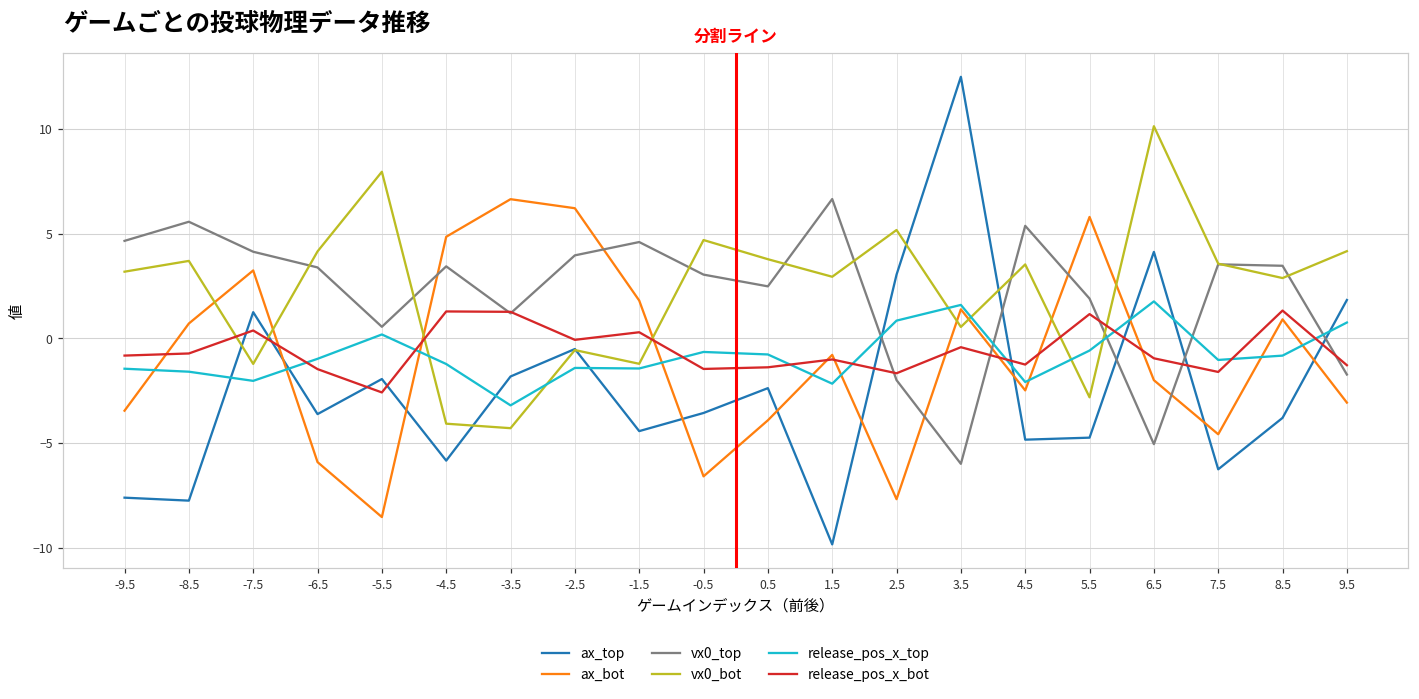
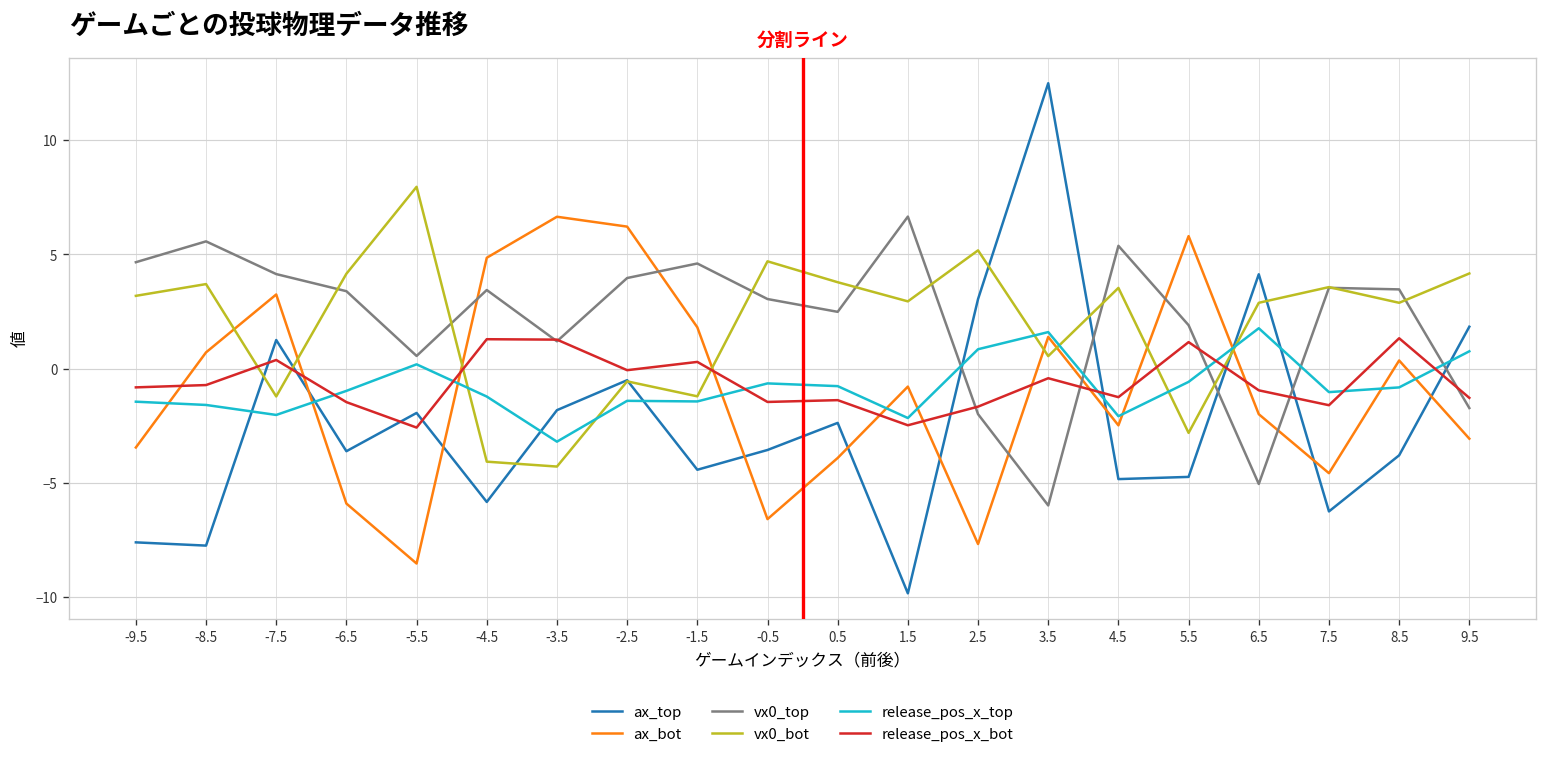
release_pos_x_bot, 1.5: -1.0 -> -2.5
vx0_bot, 6.5: 10.1 -> 2.9
ax_bot, 8.5: 0.9 -> 0.4
